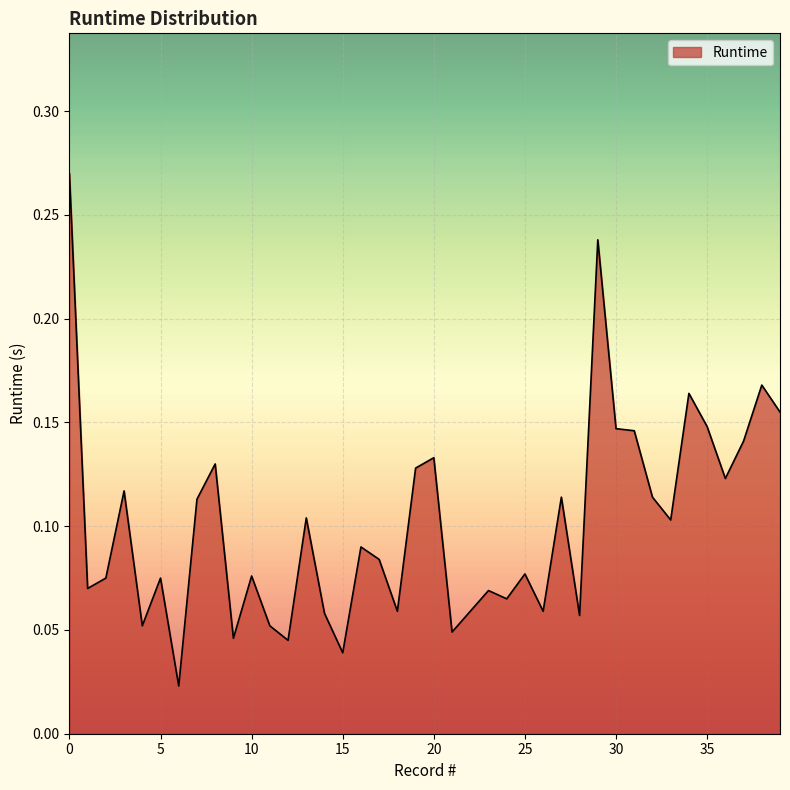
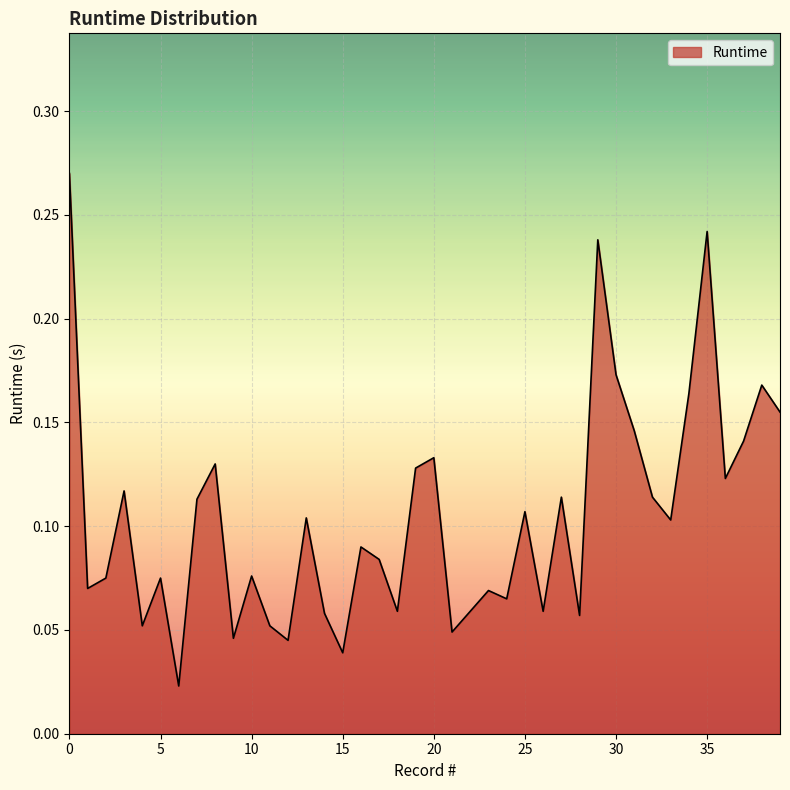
25: 0.077 -> 0.107
30: 0.147 -> 0.173
35: 0.148 -> 0.242
